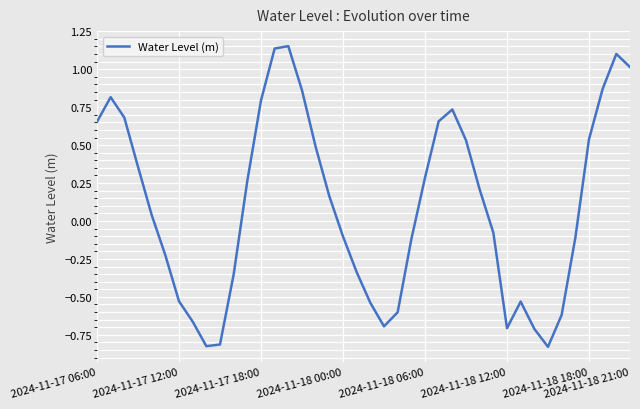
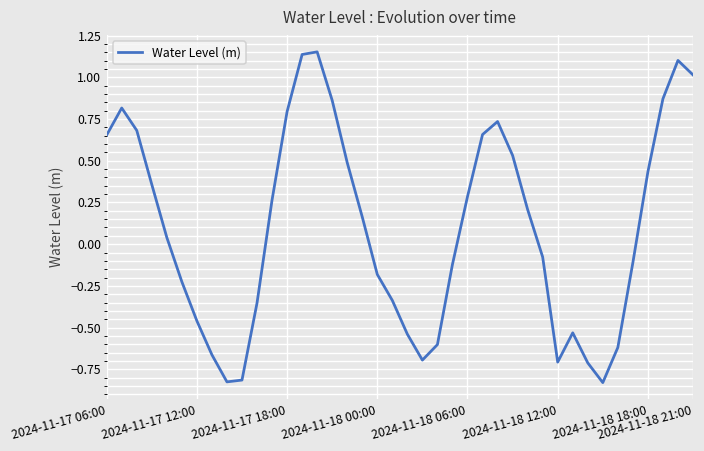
2024-11-17 12:00: -0.53 -> -0.46
2024-11-18 00:00: -0.10 -> -0.18
2024-11-18 18:00: 0.54 -> 0.43
